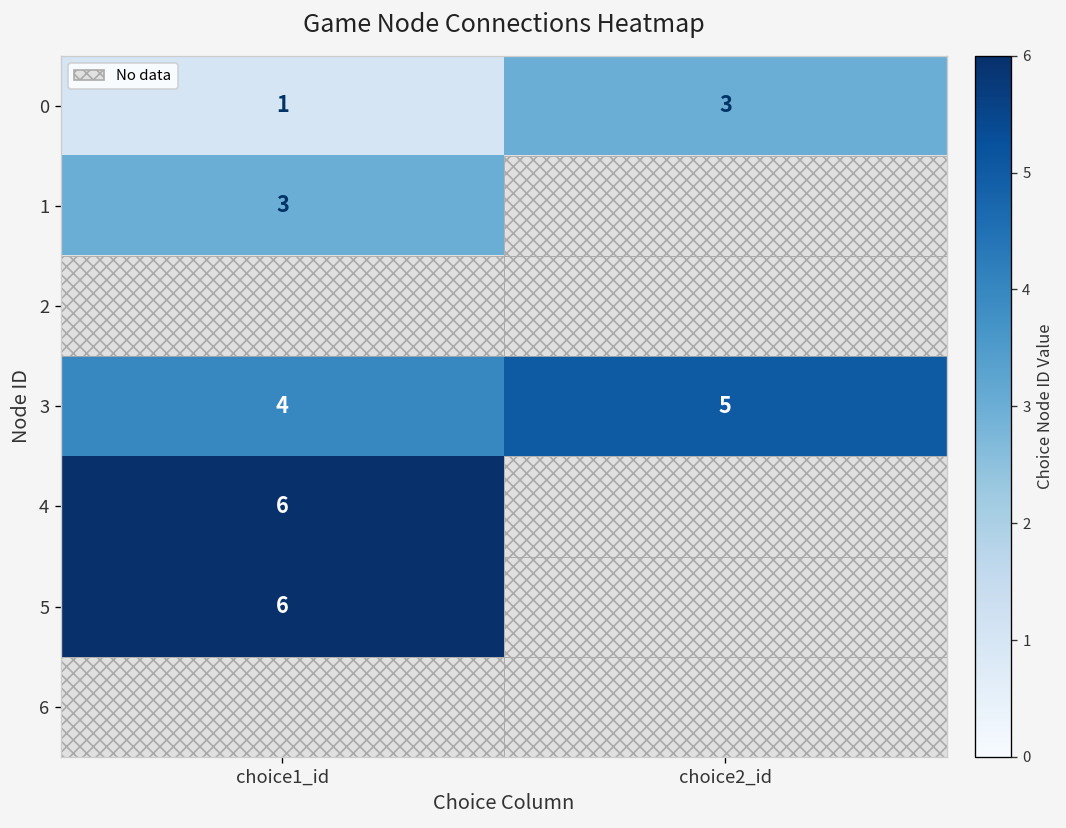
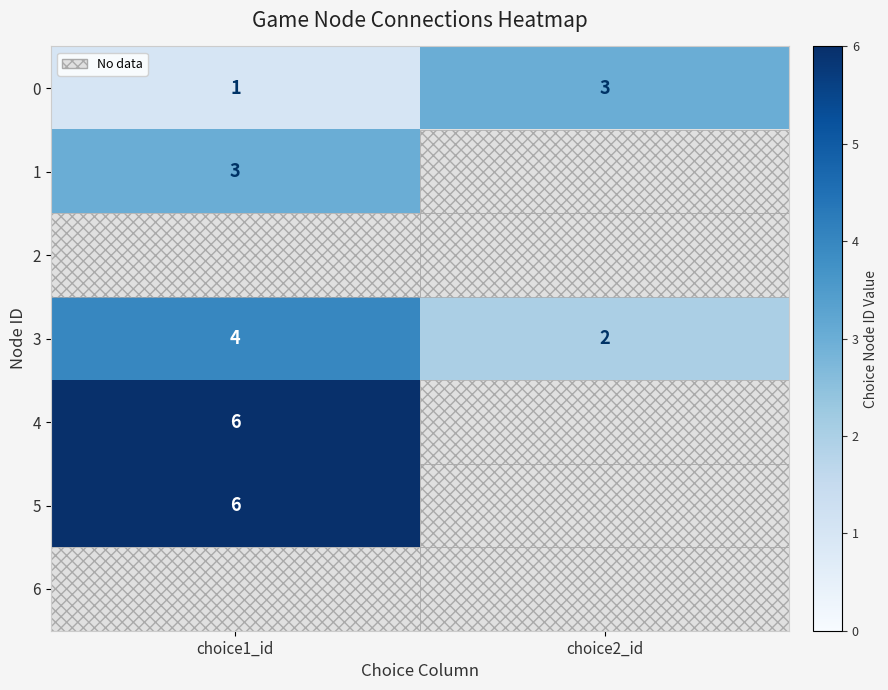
3, choice2_id: 5 -> 2
